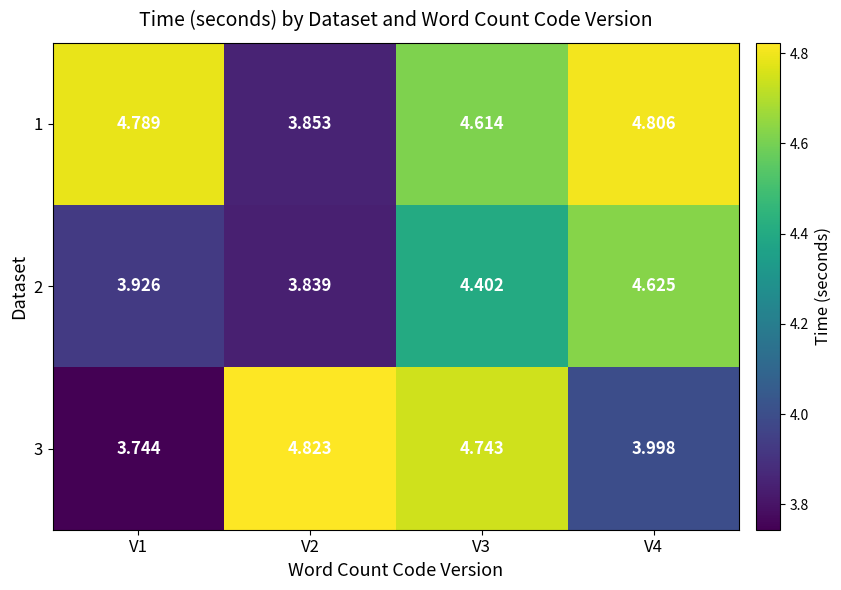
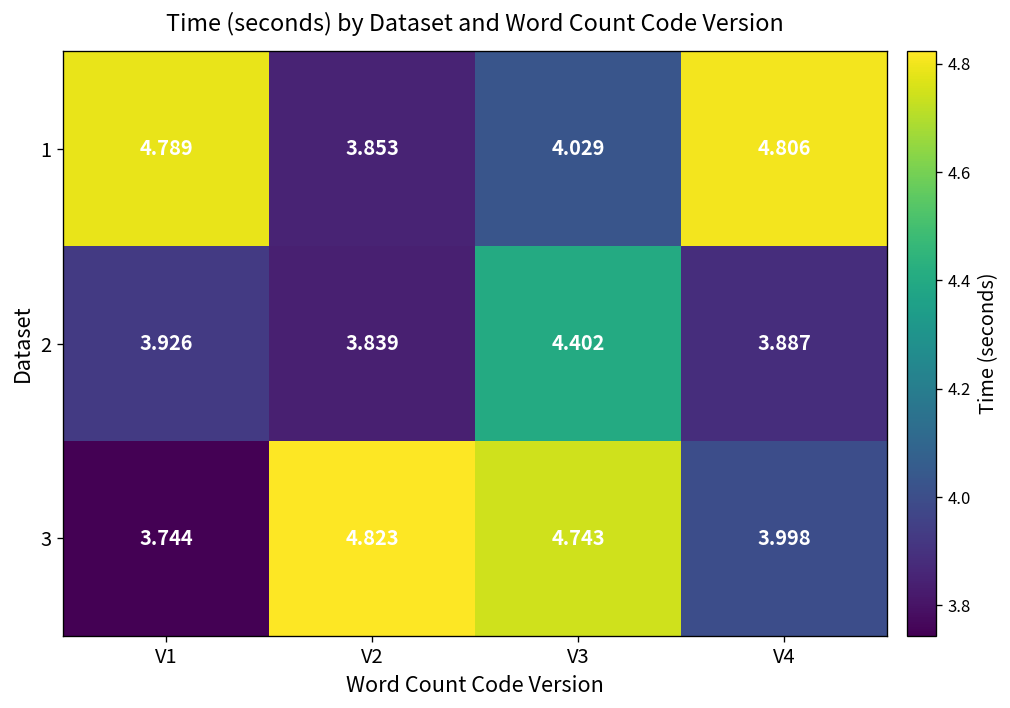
1, V3: 4.614 -> 4.029
2, V4: 4.625 -> 3.887
